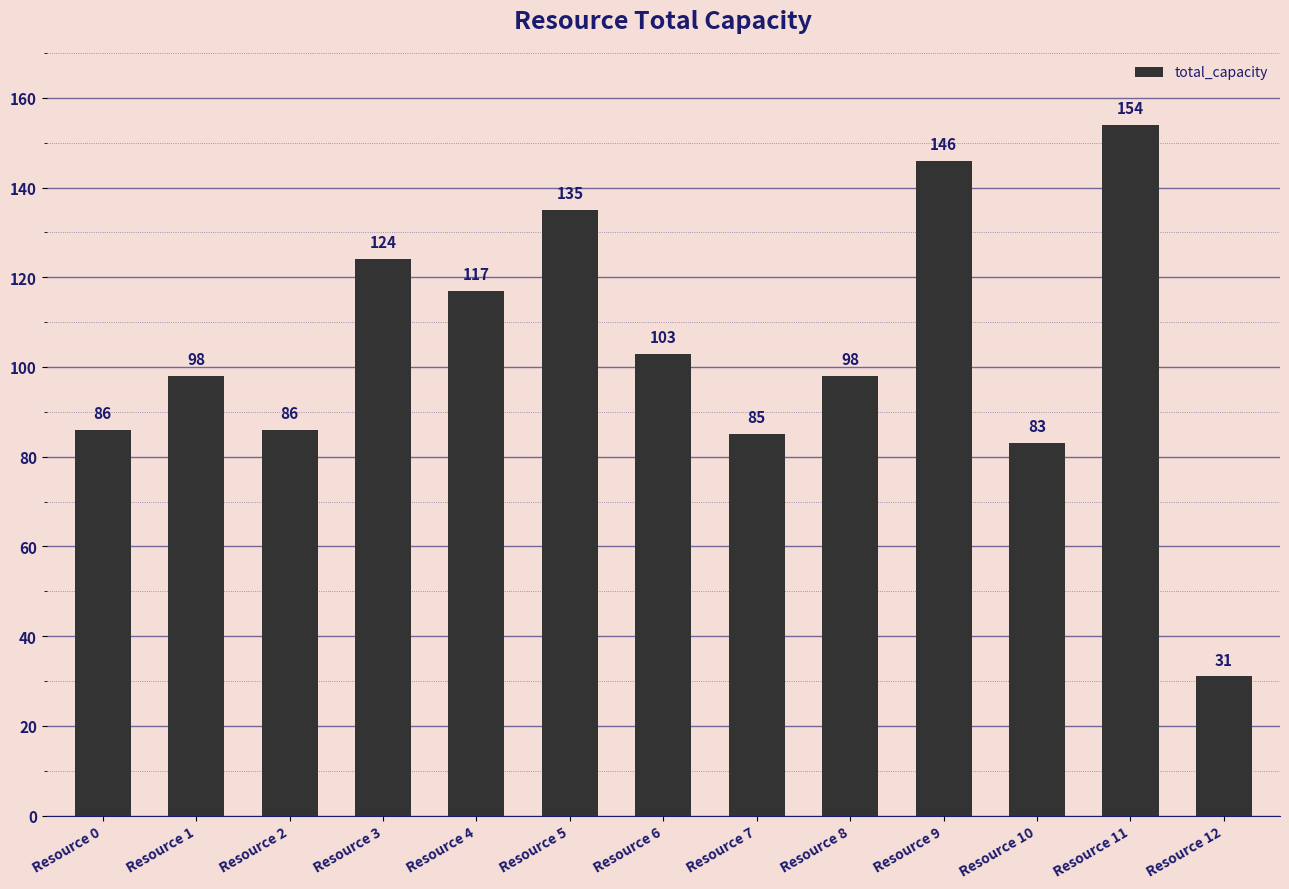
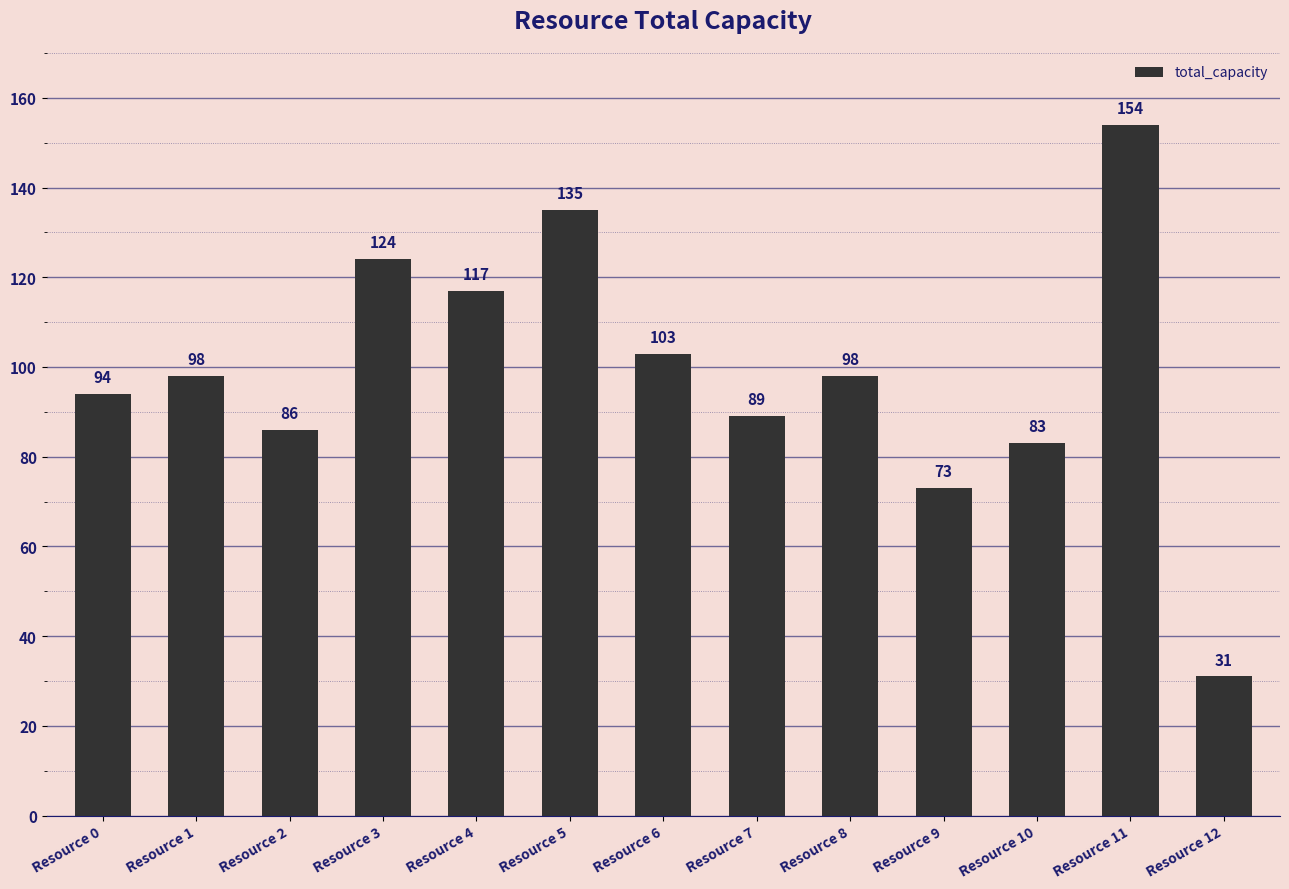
Resource 0: 86 -> 94
Resource 7: 85 -> 89
Resource 9: 146 -> 73
